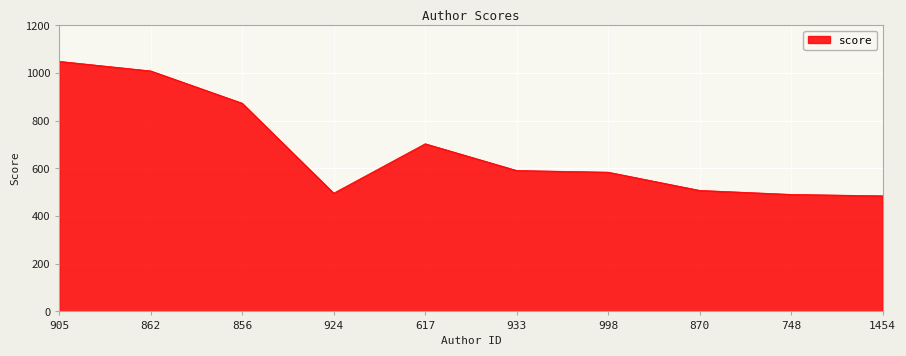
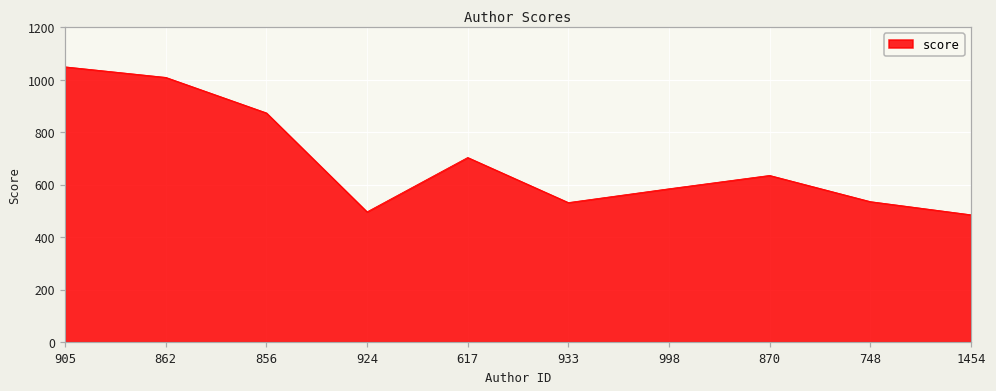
933: 590 -> 530
870: 510 -> 640
748: 490 -> 540
